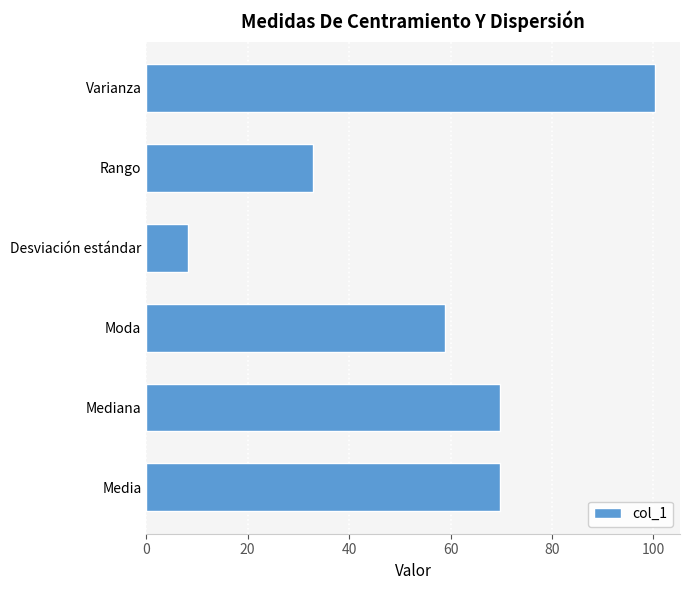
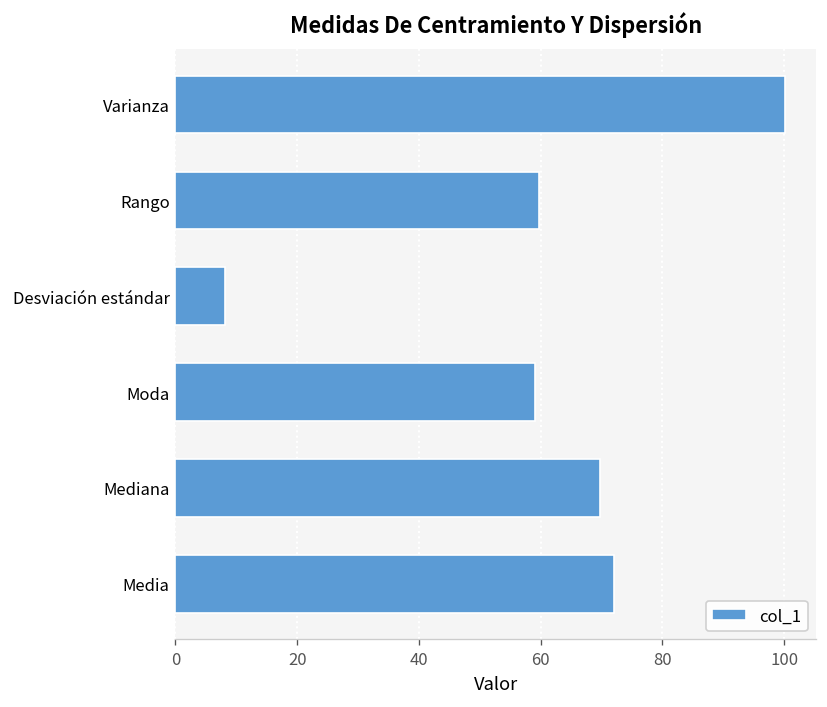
Rango: 33 -> 60
Media: 70 -> 72
